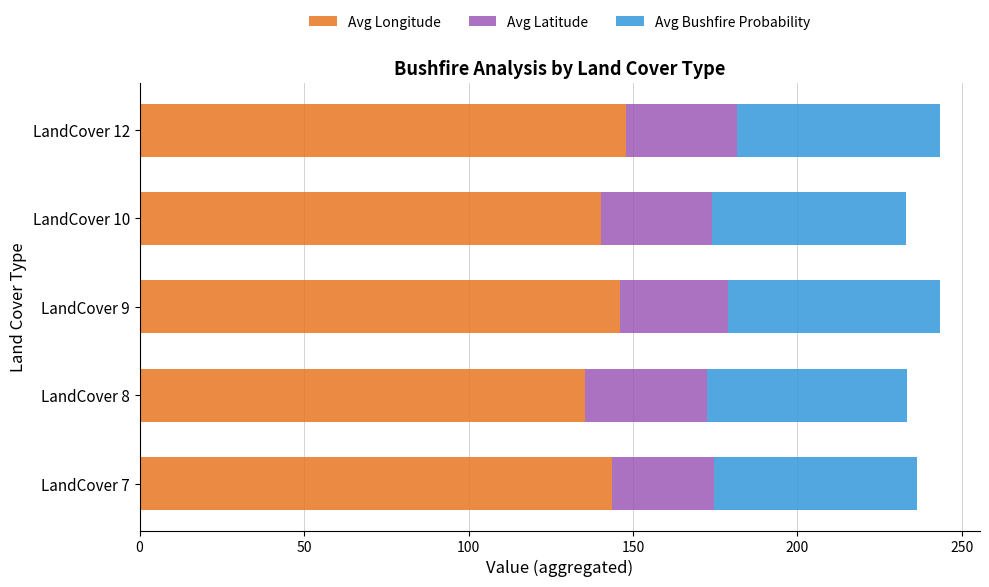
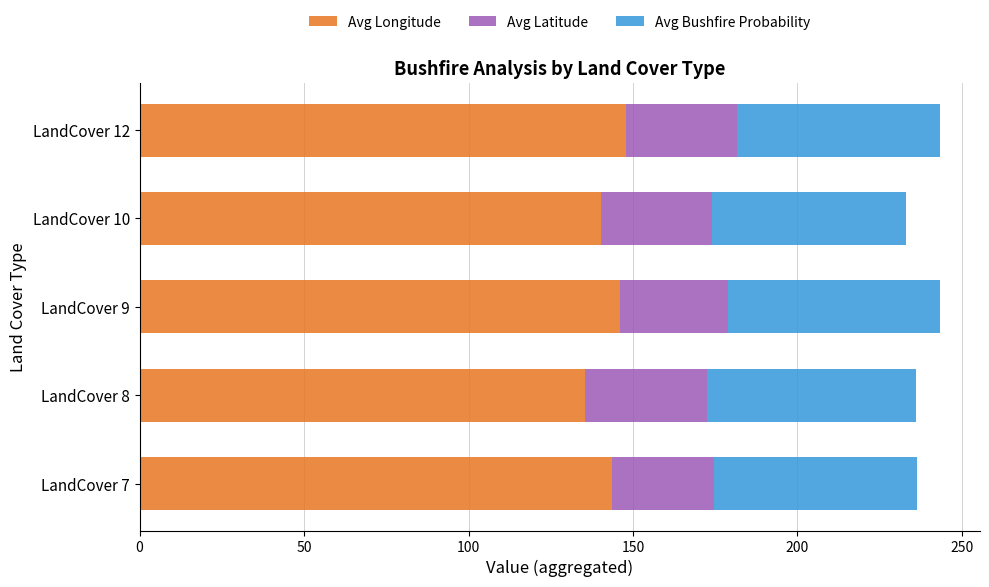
Avg Bushfire Probability, LandCover 8: 61 -> 64
